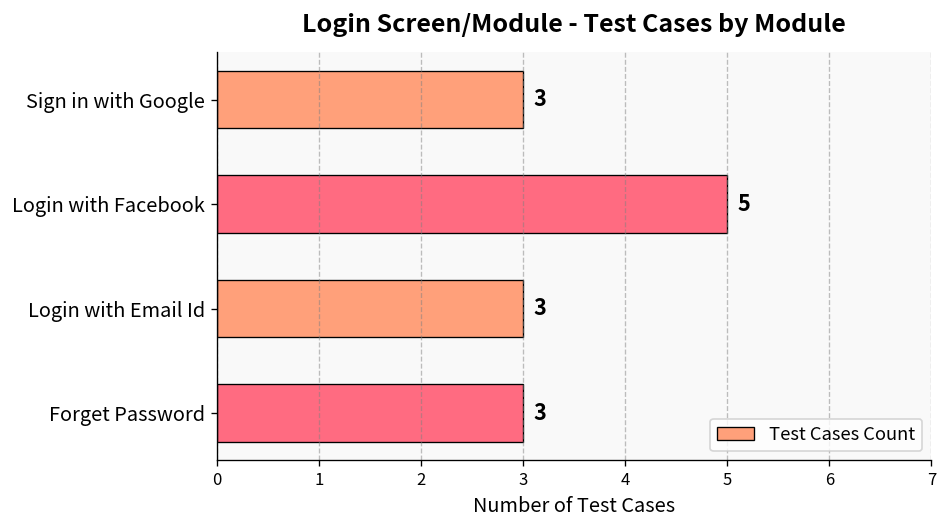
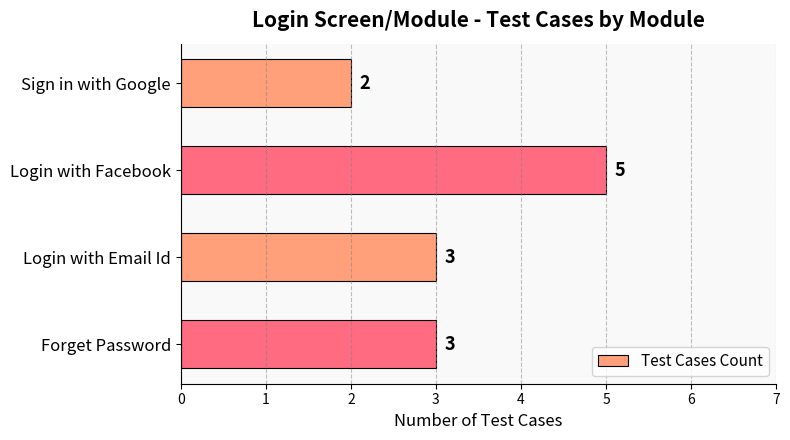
Sign in with Google: 3 -> 2
